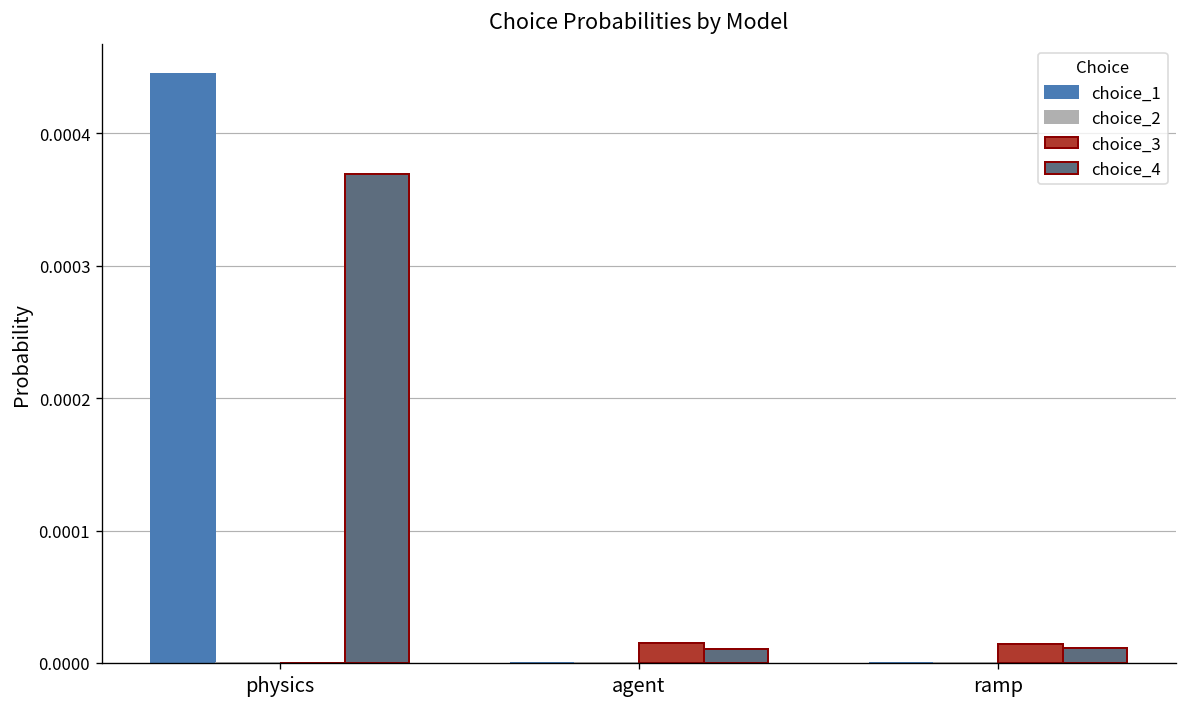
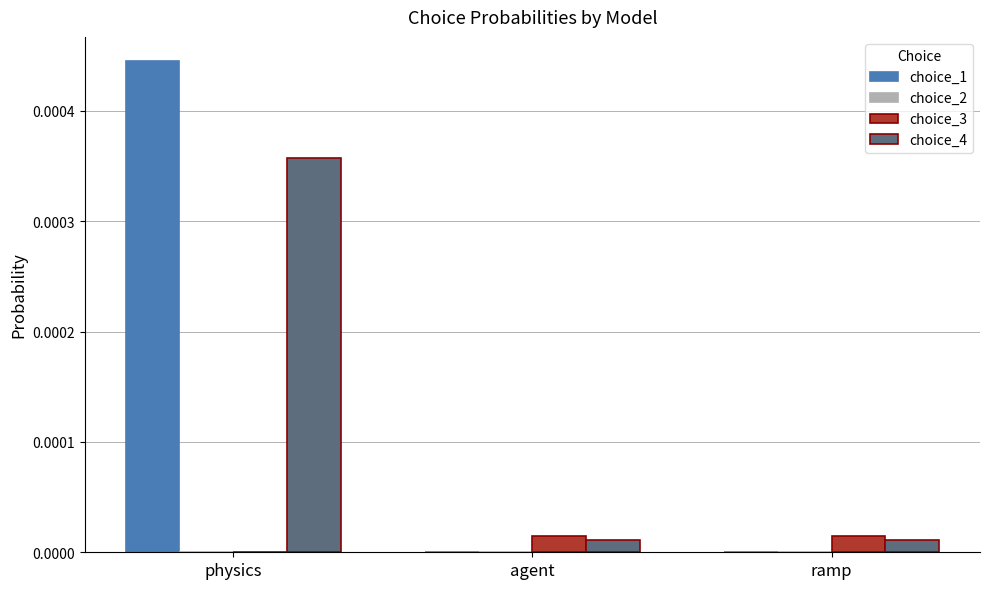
choice_4, physics: 0.000369 -> 0.000358
